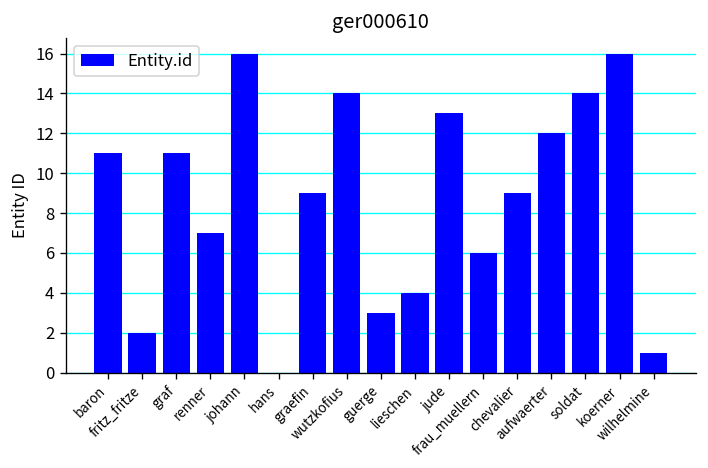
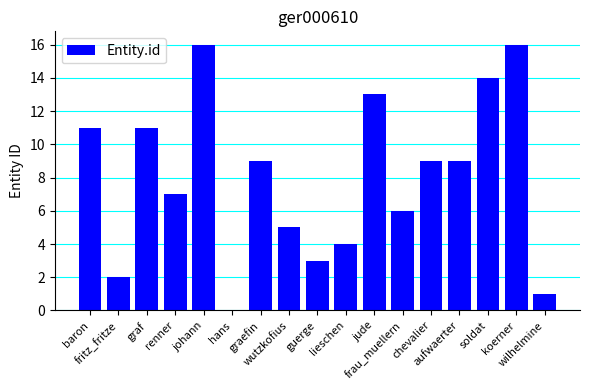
wutzkofius: 14 -> 5
aufwaerter: 12 -> 9
